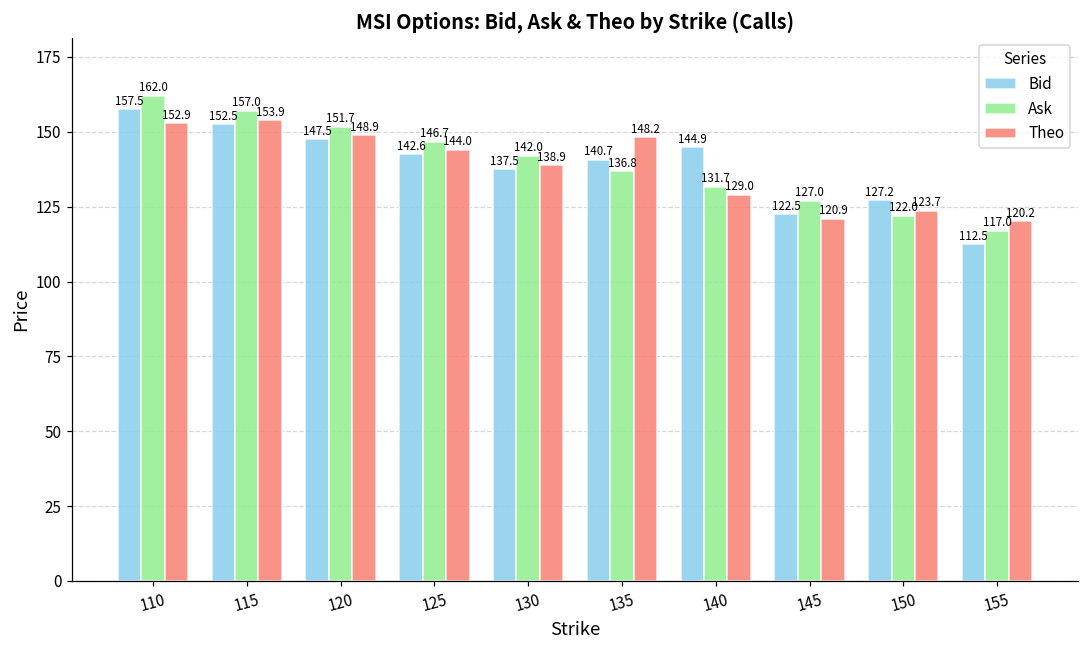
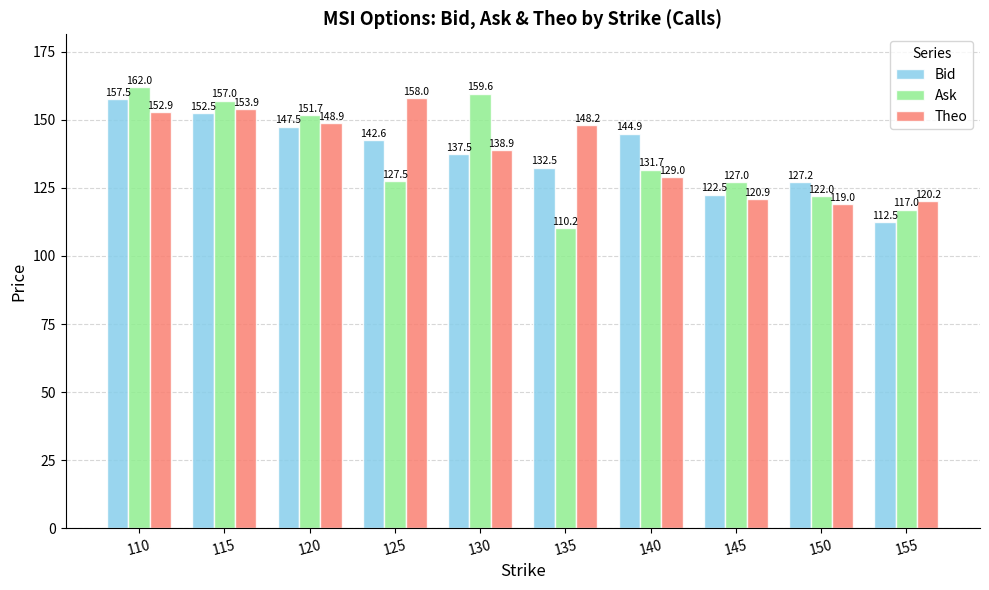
Ask, 125: 146.7 -> 127.5
Theo, 125: 144.0 -> 158.0
Ask, 130: 142.0 -> 159.6
Bid, 135: 140.7 -> 132.5
Ask, 135: 136.8 -> 110.2
Theo, 150: 123.7 -> 119.0
